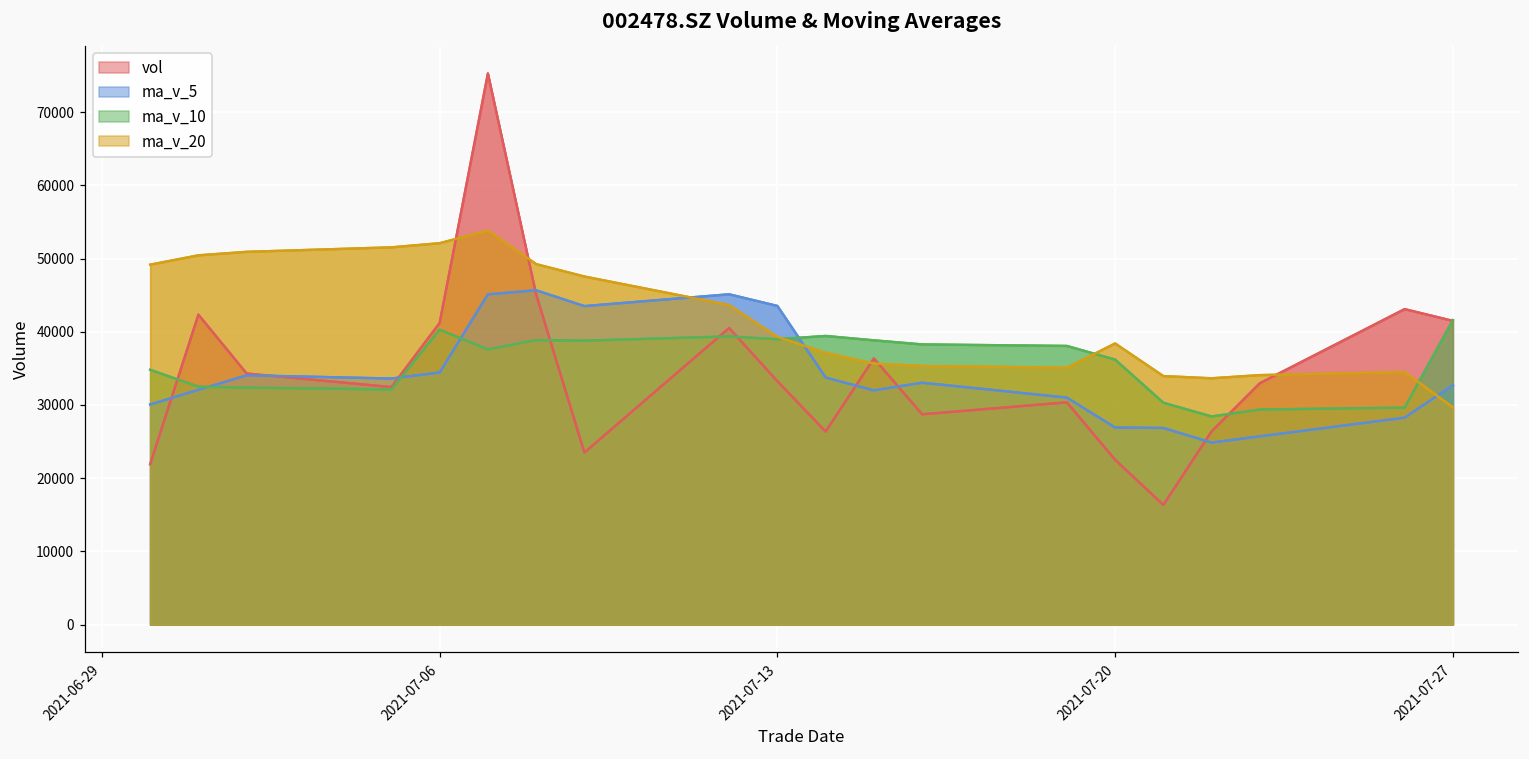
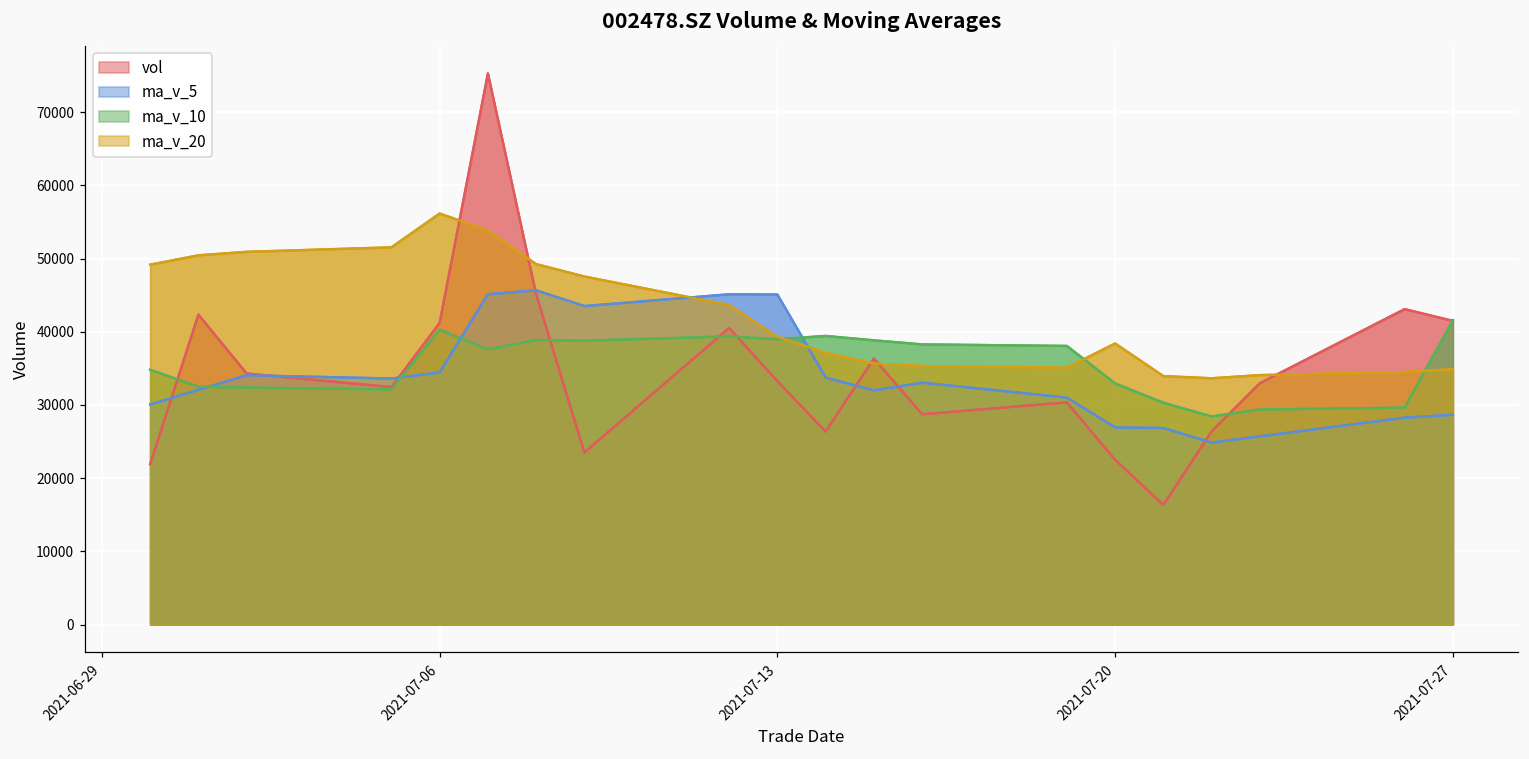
ma_v_20, 2021-07-06: 52000 -> 56000
ma_v_5, 2021-07-13: 44000 -> 45000
ma_v_10, 2021-07-20: 36000 -> 33000
ma_v_5, 2021-07-27: 33000 -> 29000
ma_v_20, 2021-07-27: 30000 -> 35000
